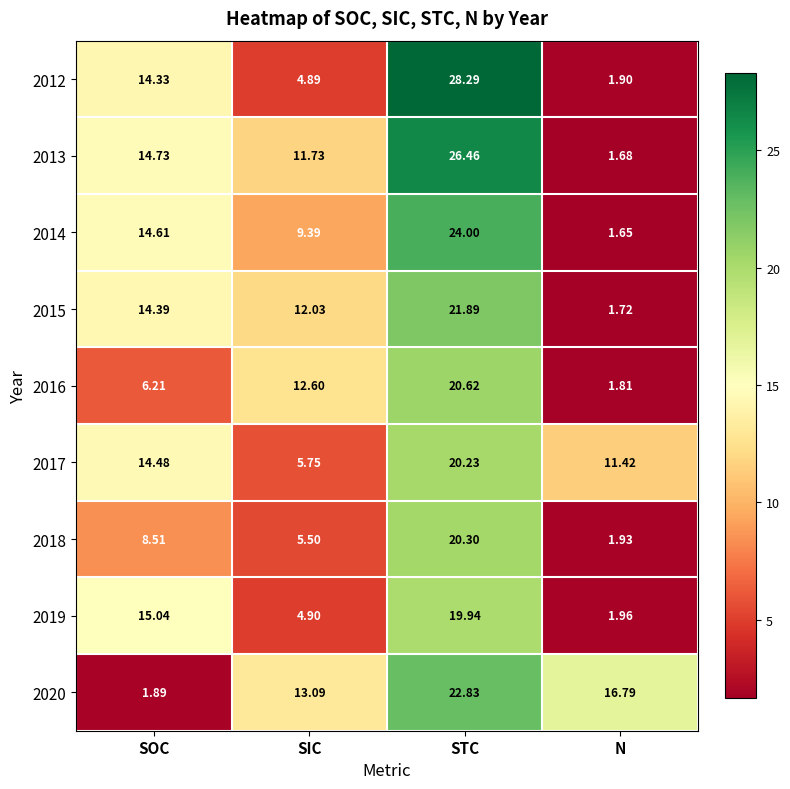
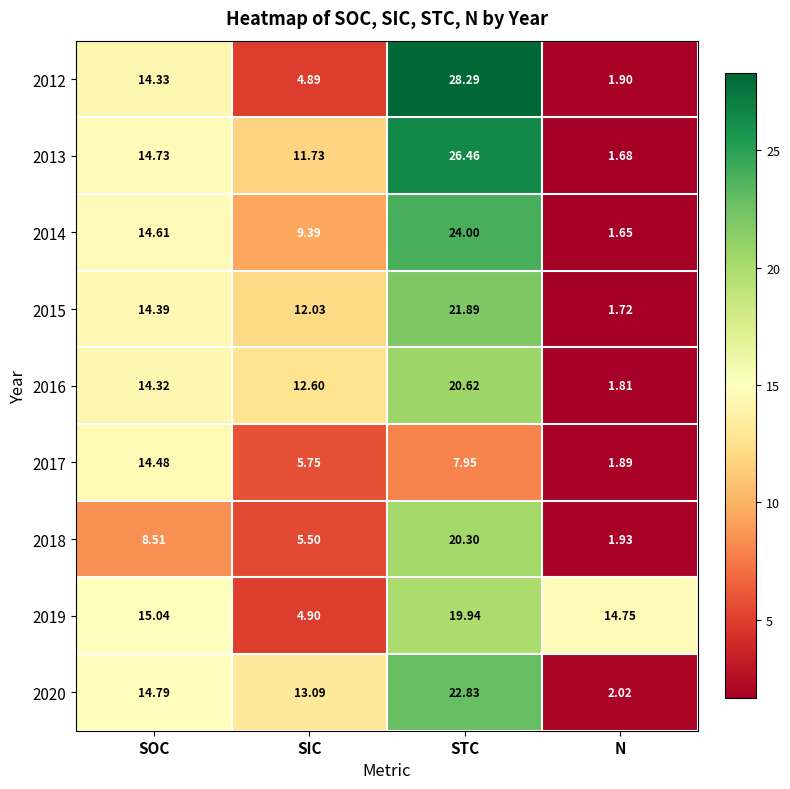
2016, SOC: 6.21 -> 14.32
2017, STC: 20.23 -> 7.95
2017, N: 11.42 -> 1.89
2019, N: 1.96 -> 14.75
2020, SOC: 1.89 -> 14.79
2020, N: 16.79 -> 2.02
